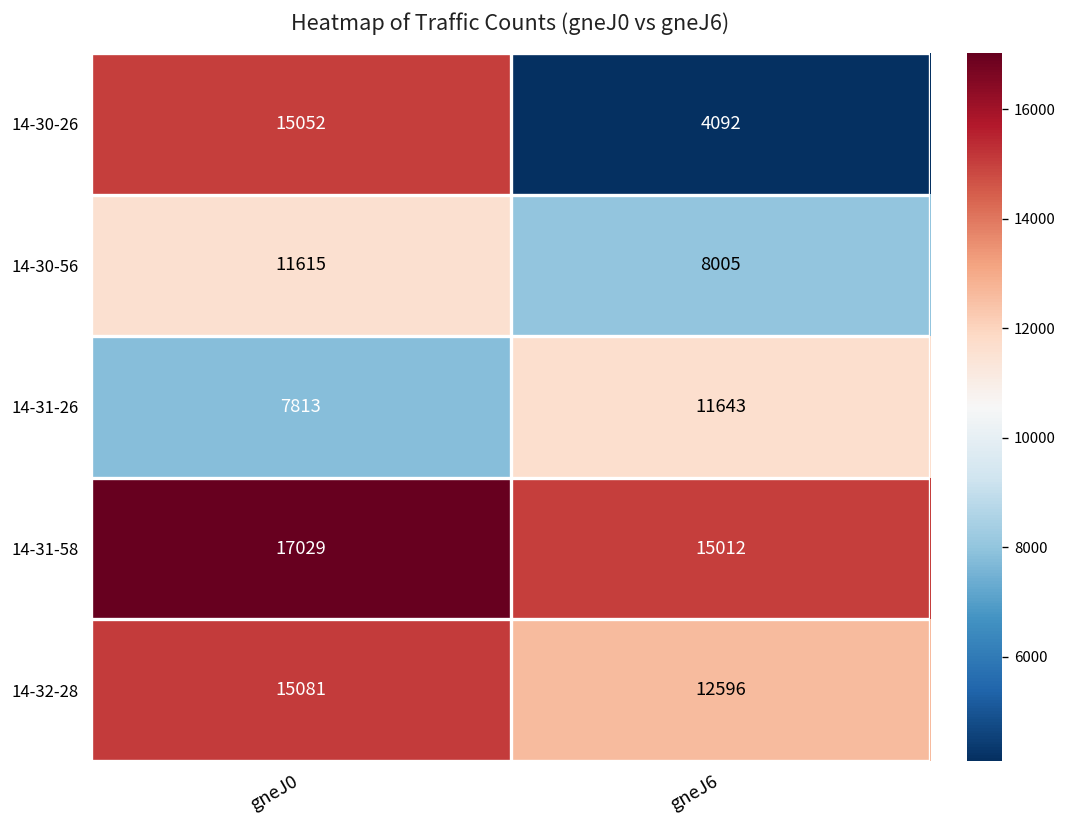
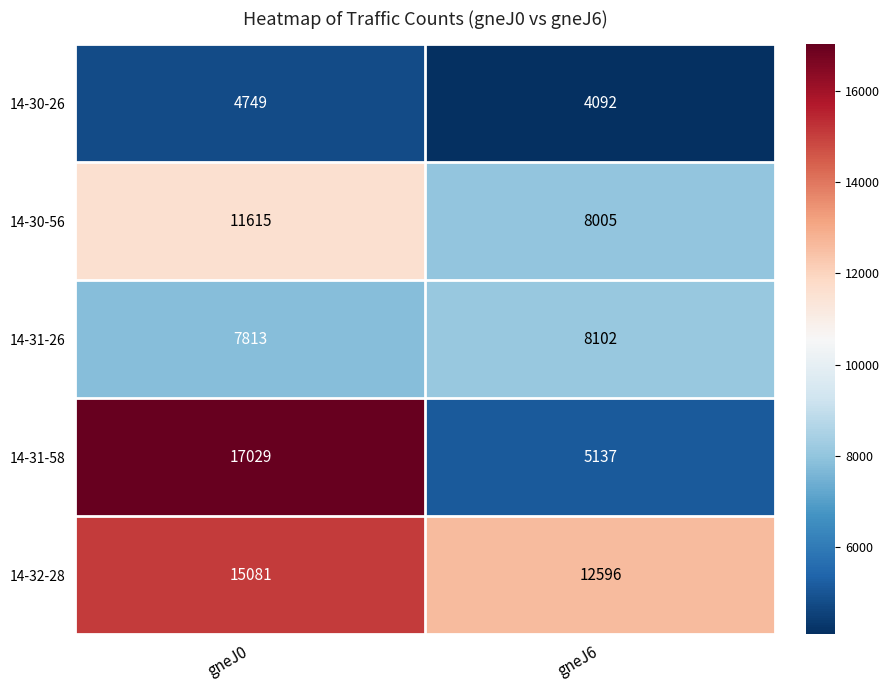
14-30-26, gneJ0: 15052 -> 4749
14-31-26, gneJ6: 11643 -> 8102
14-31-58, gneJ6: 15012 -> 5137
